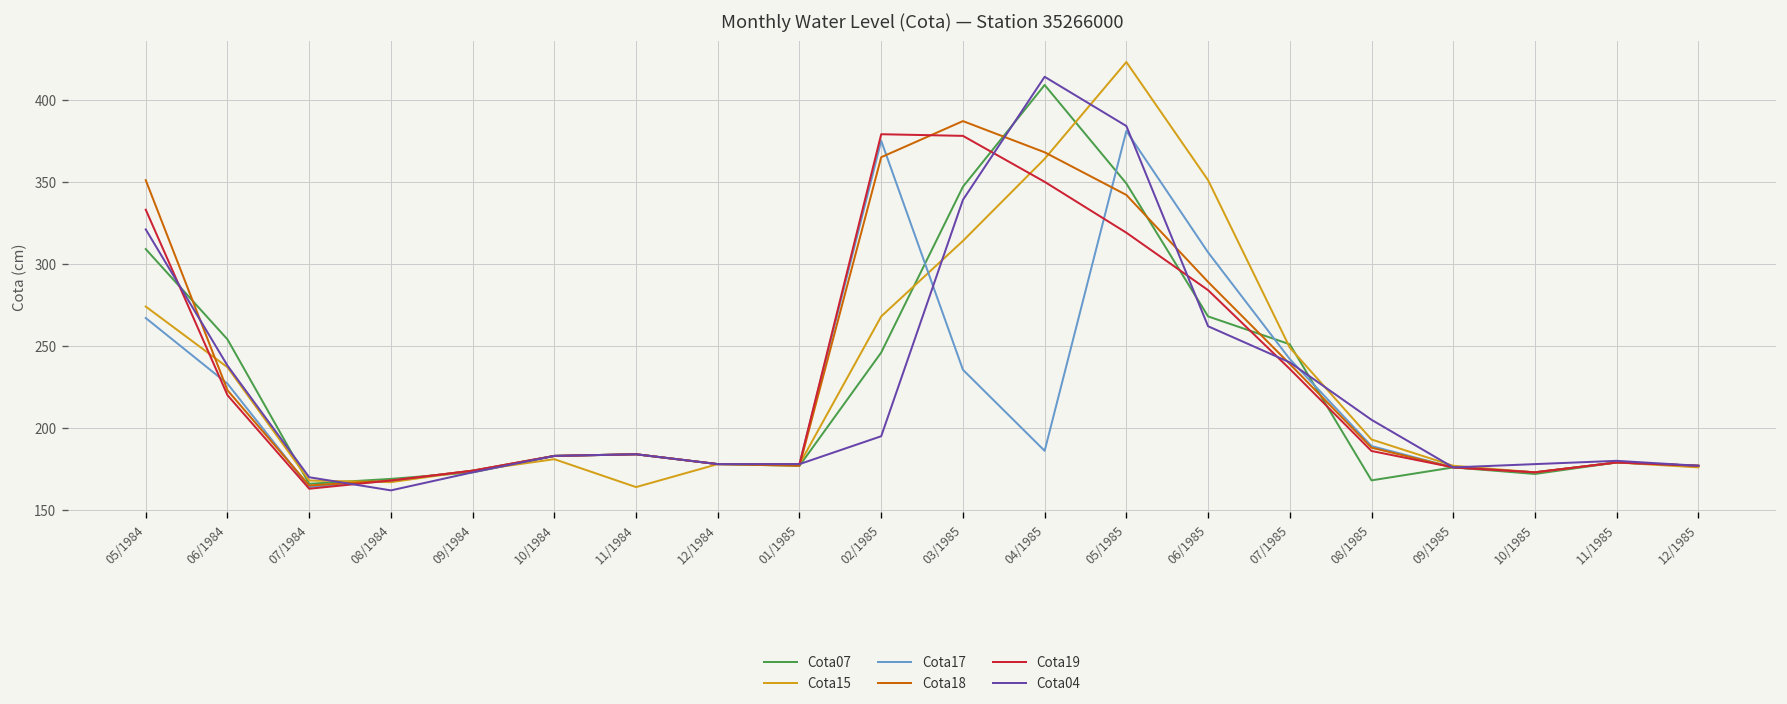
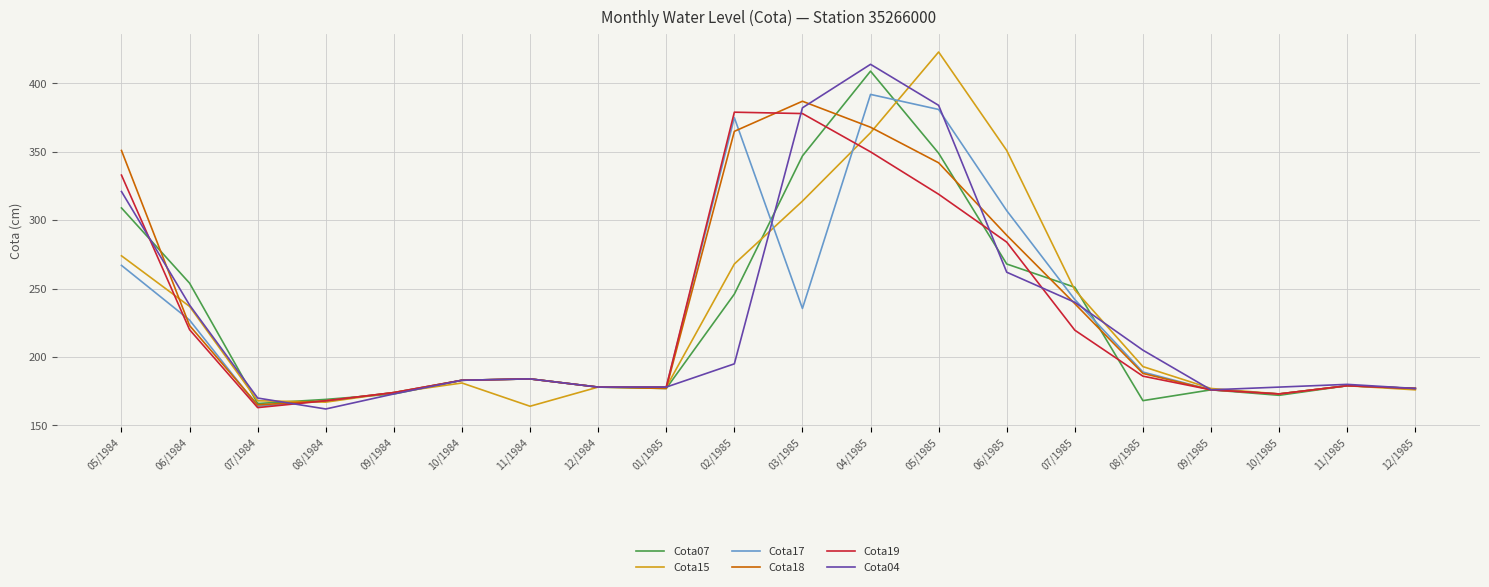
Cota04, 03/1985: 339 -> 382
Cota17, 04/1985: 186 -> 392
Cota19, 07/1985: 236 -> 220
